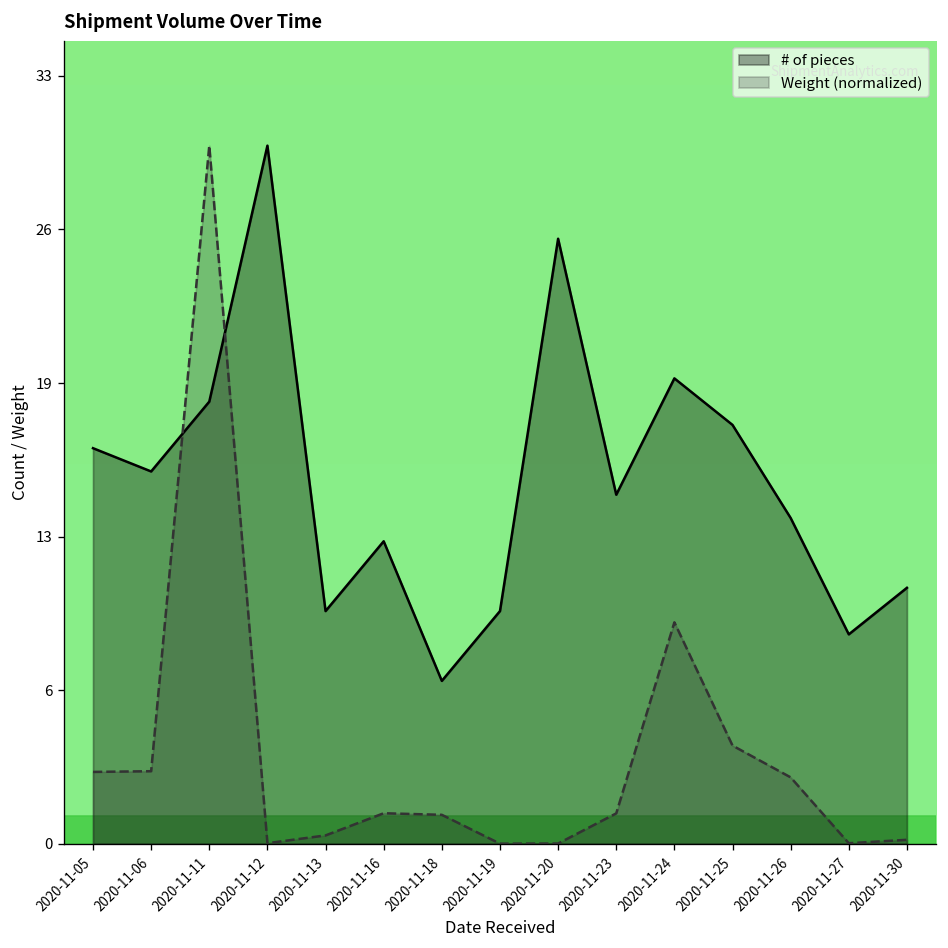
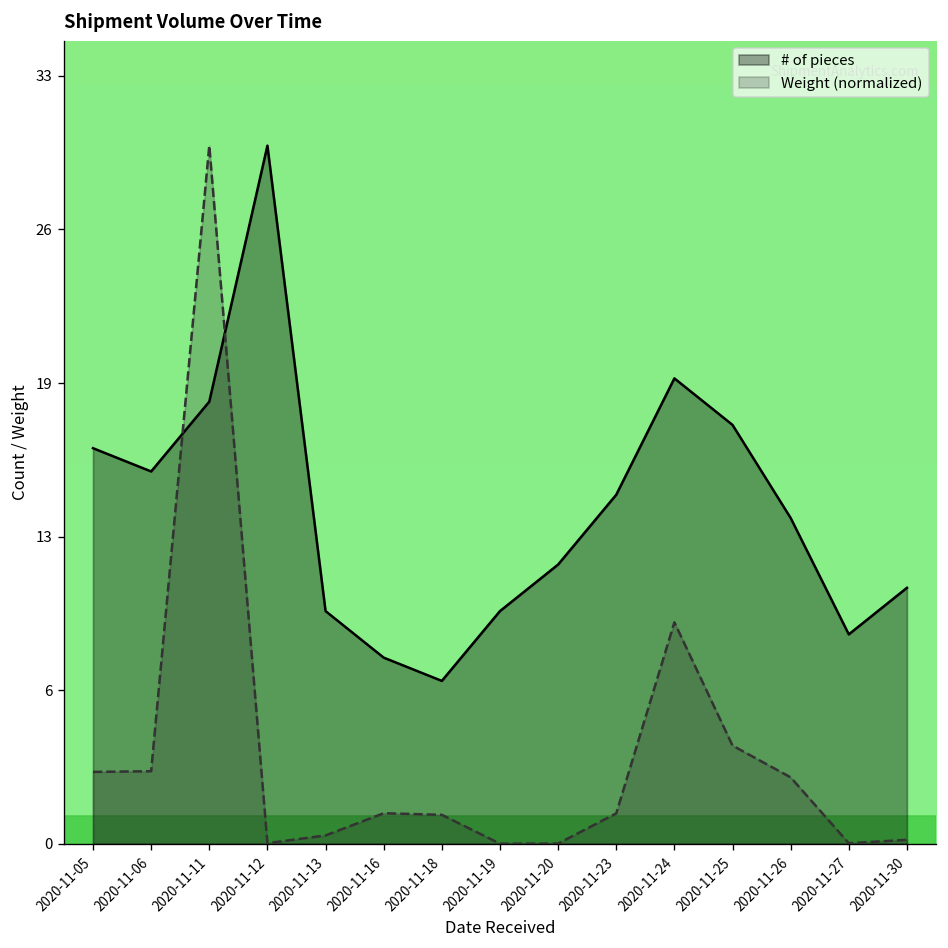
# of pieces, 2020-11-16: 13 -> 8
# of pieces, 2020-11-20: 26 -> 12
